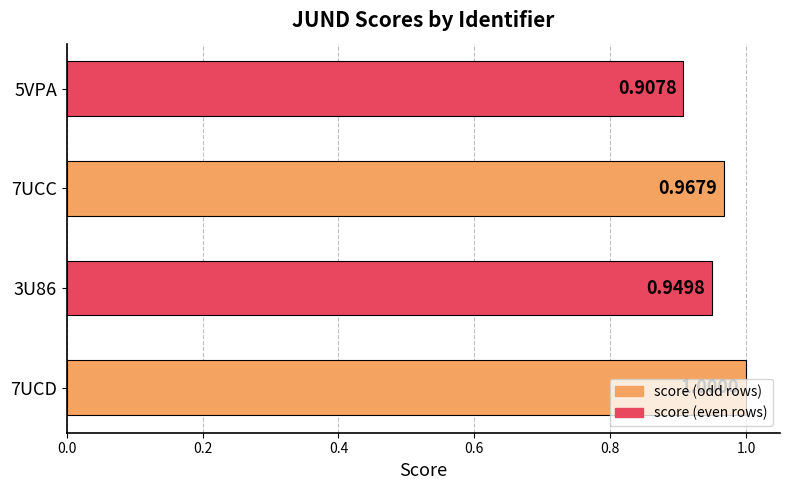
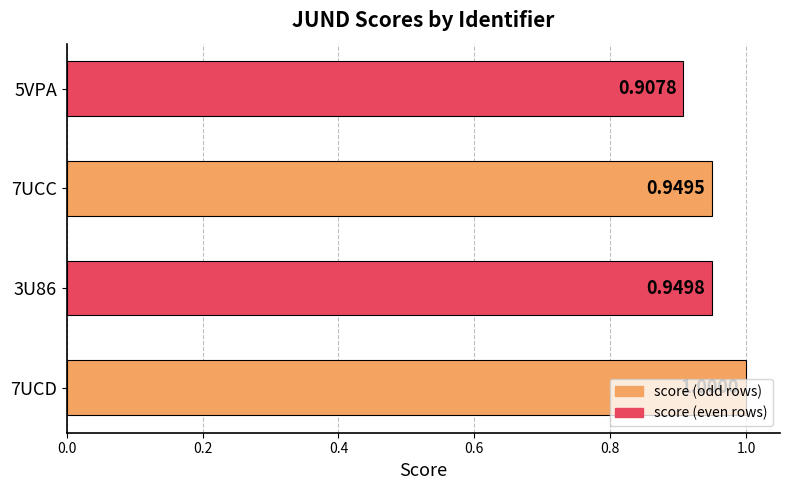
7UCC: 0.9679 -> 0.9495
